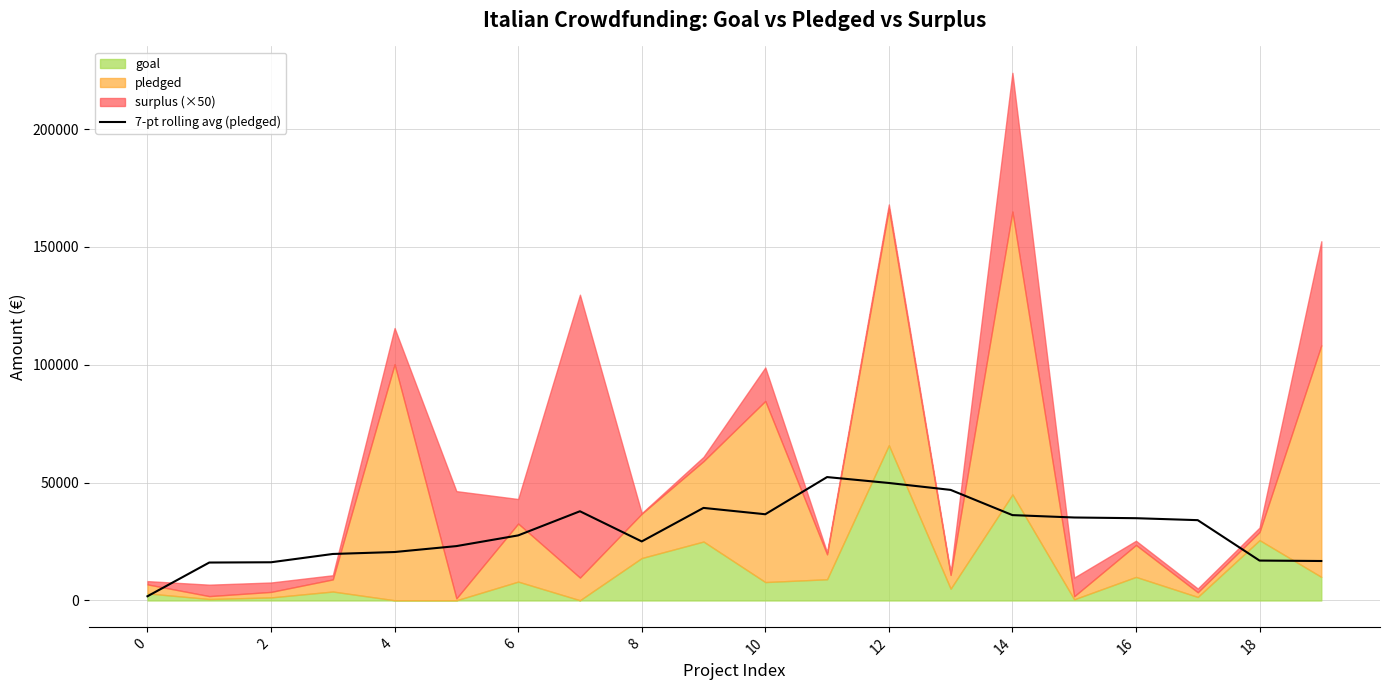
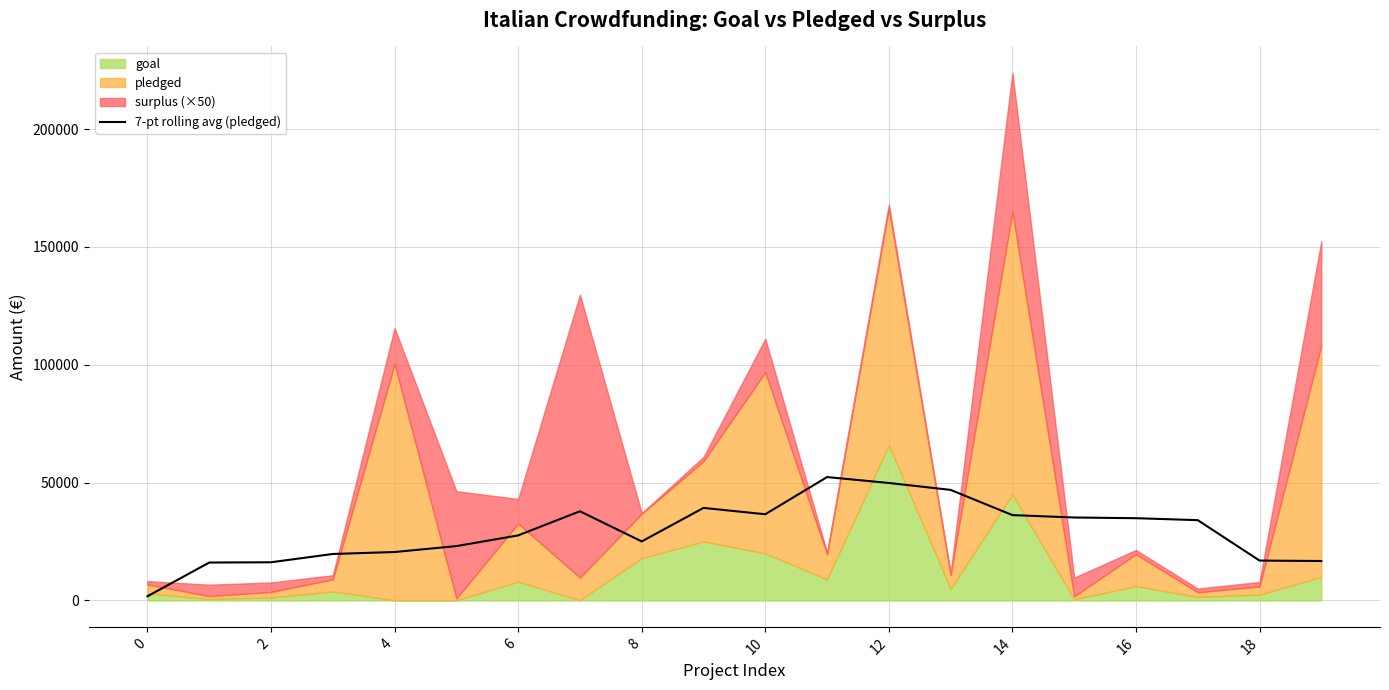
goal, 10: 8000 -> 20000
goal, 16: 10000 -> 6000
goal, 18: 26000 -> 3000
